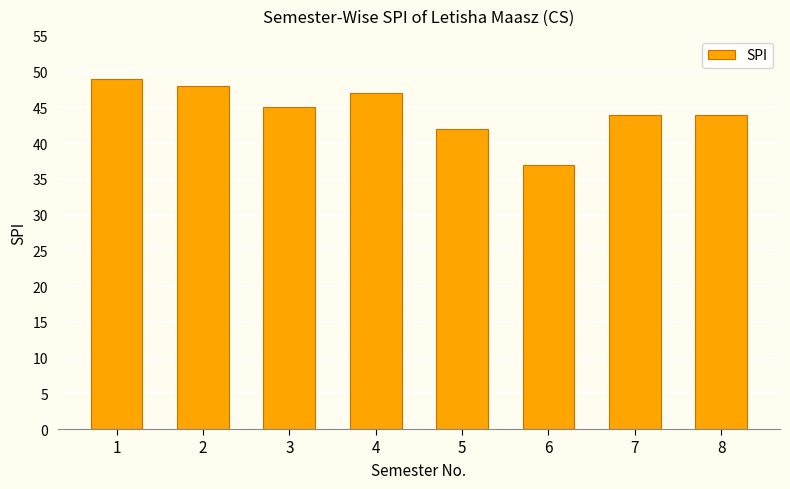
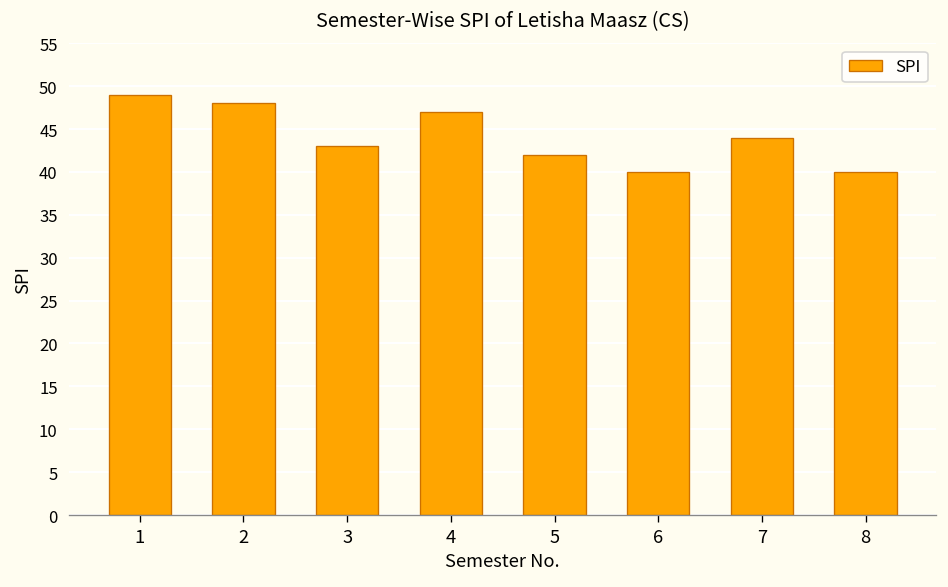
3: 45 -> 43
6: 37 -> 40
8: 44 -> 40
